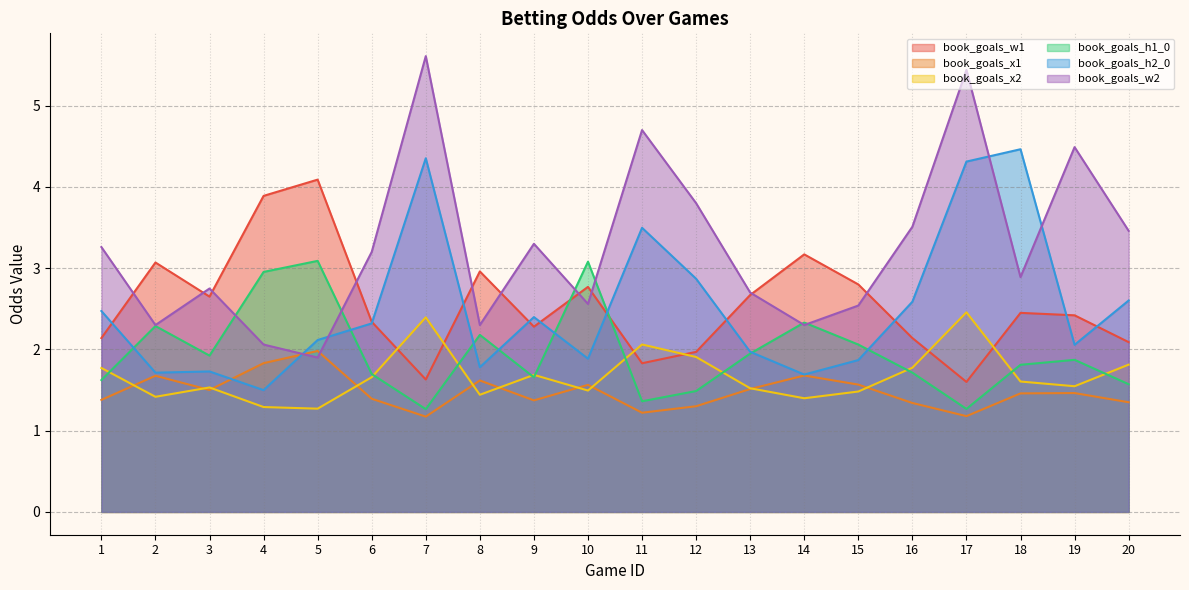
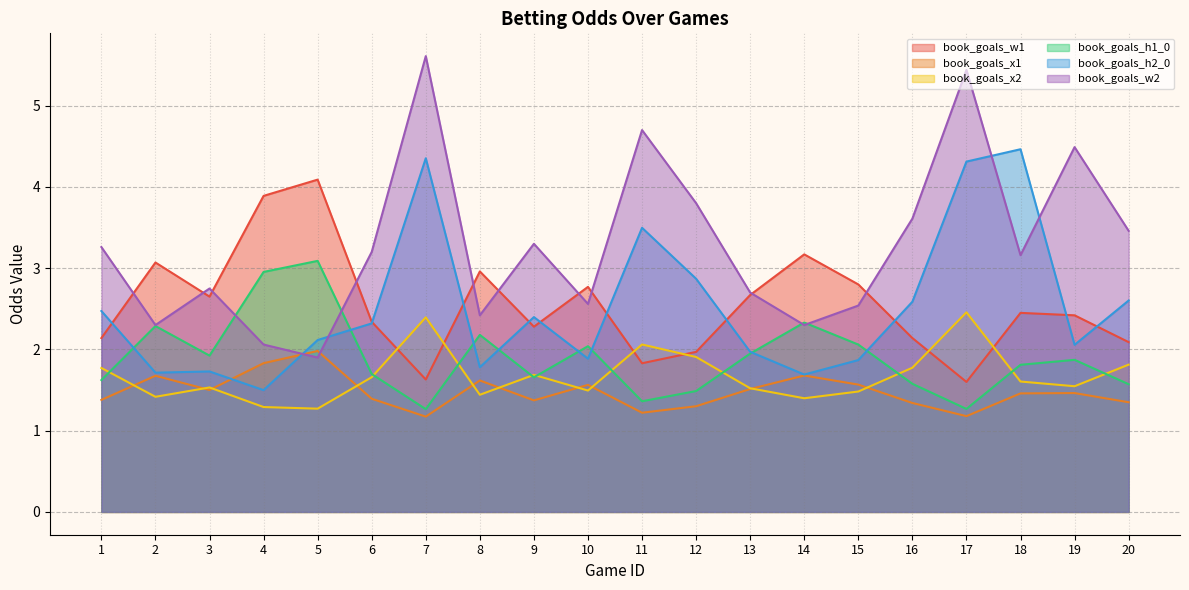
book_goals_w2, 8: 2.3 -> 2.4
book_goals_h1_0, 10: 3.1 -> 2.0
book_goals_h1_0, 16: 1.7 -> 1.6
book_goals_w2, 16: 3.5 -> 3.6
book_goals_w2, 18: 2.9 -> 3.2
